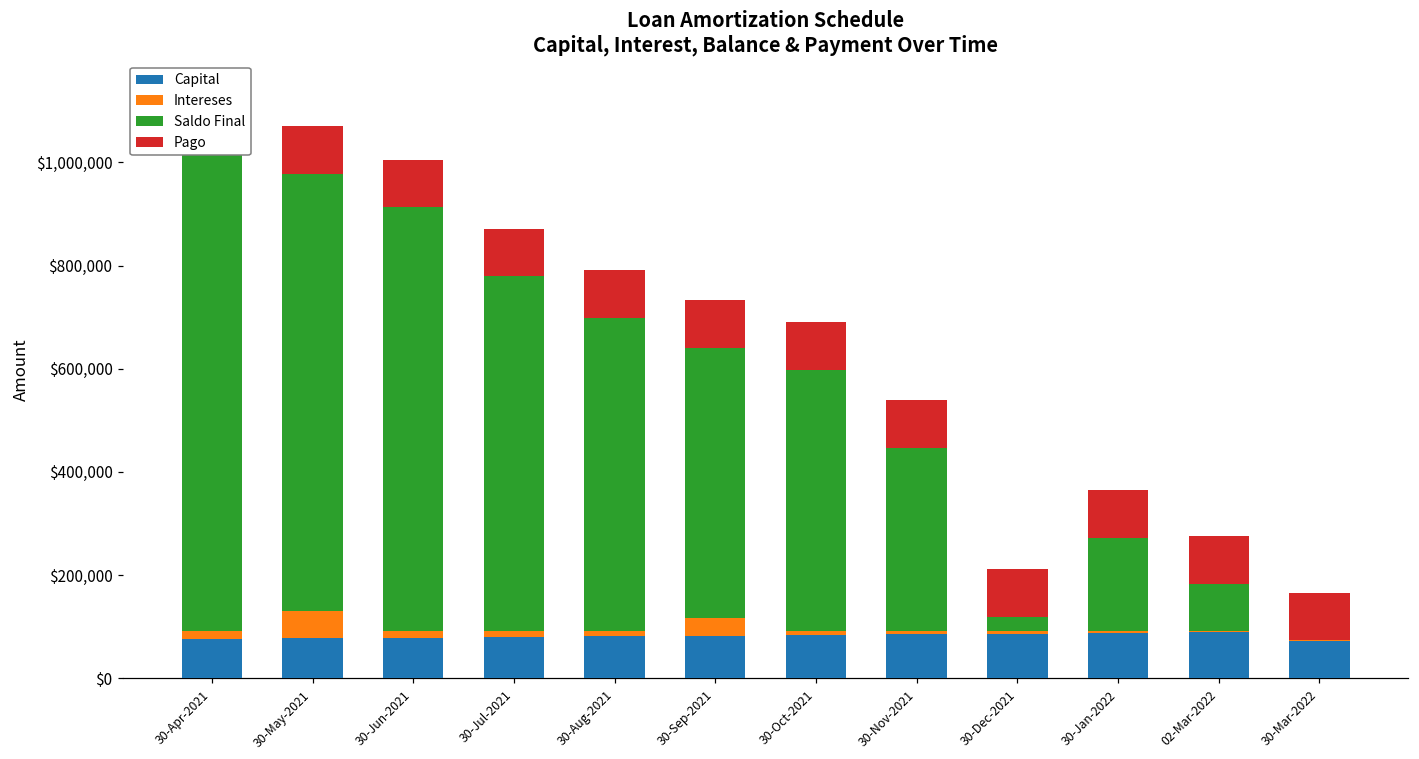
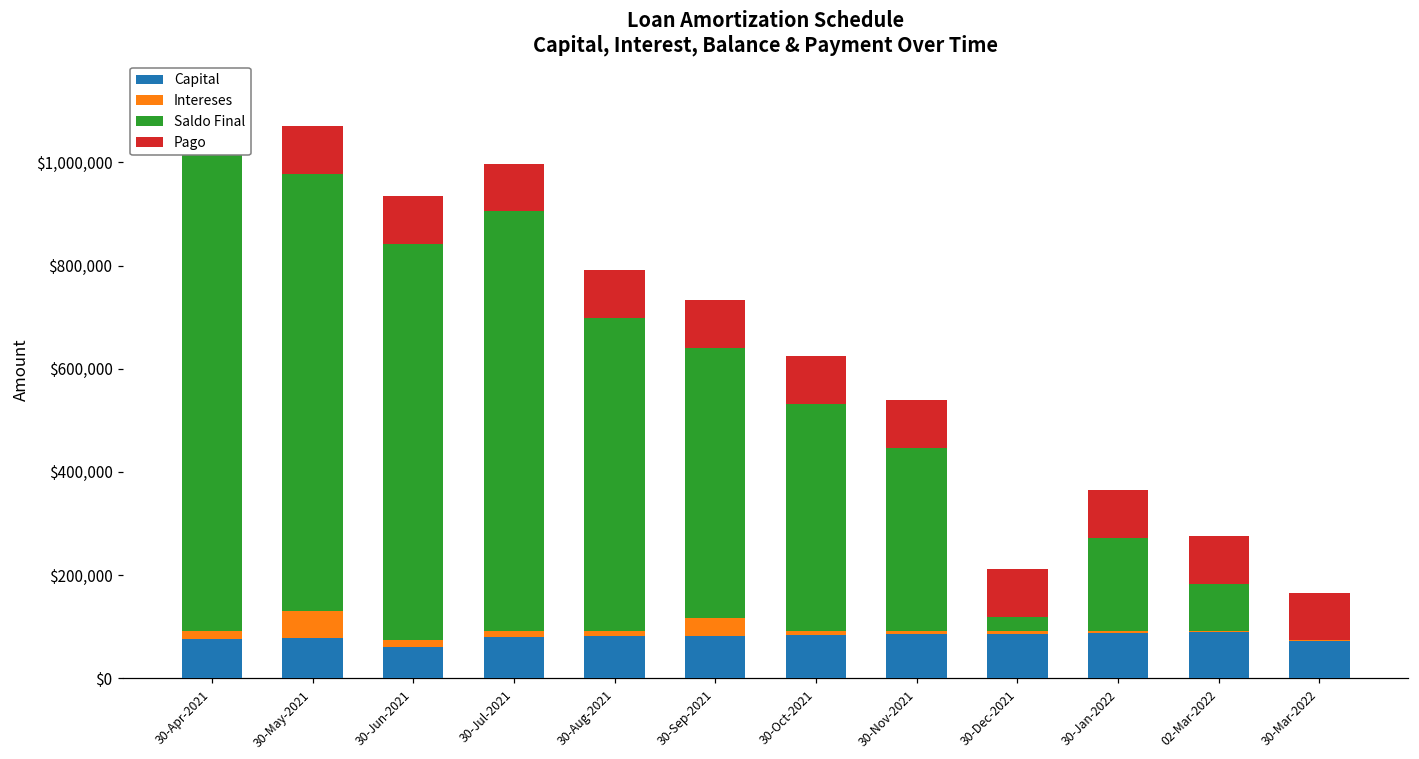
Capital, 30-Jun-2021: $80,000 -> $60,000
Saldo Final, 30-Jun-2021: $820,000 -> $770,000
Saldo Final, 30-Jul-2021: $690,000 -> $810,000
Saldo Final, 30-Oct-2021: $510,000 -> $440,000
